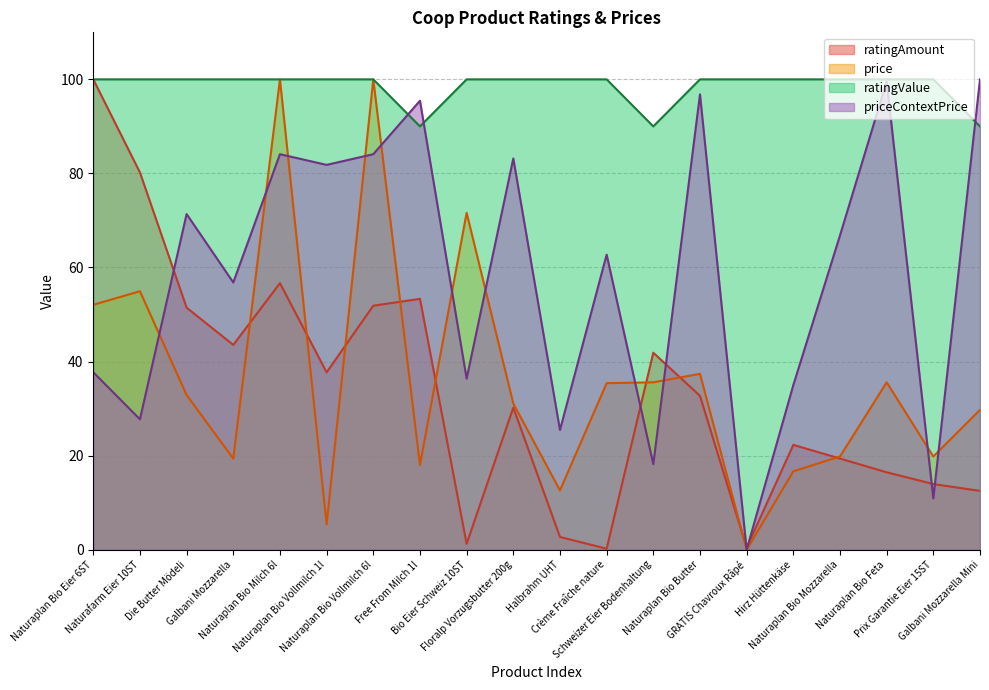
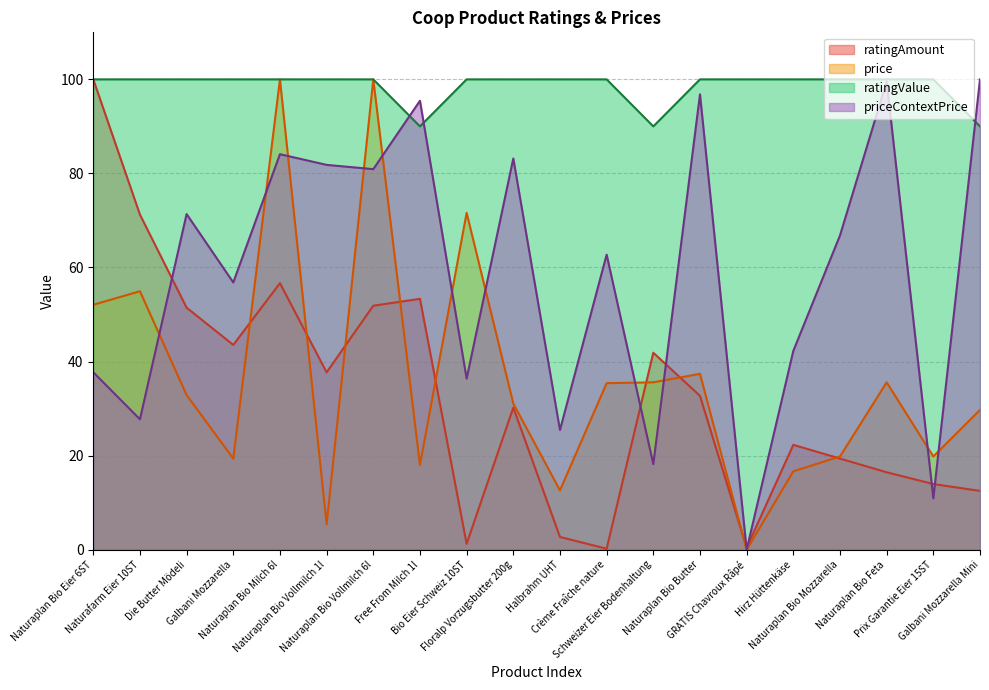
ratingAmount, Naturafarm Eier 10ST: 80 -> 71
priceContextPrice, Naturaplan Bio Vollmilch 6l: 84 -> 81
priceContextPrice, Hirz Hüttenkäse: 35 -> 42
